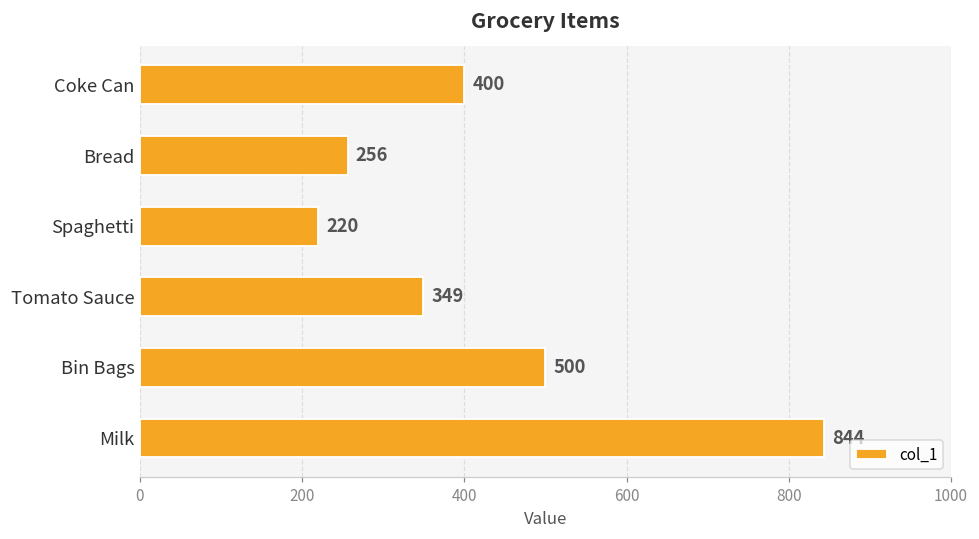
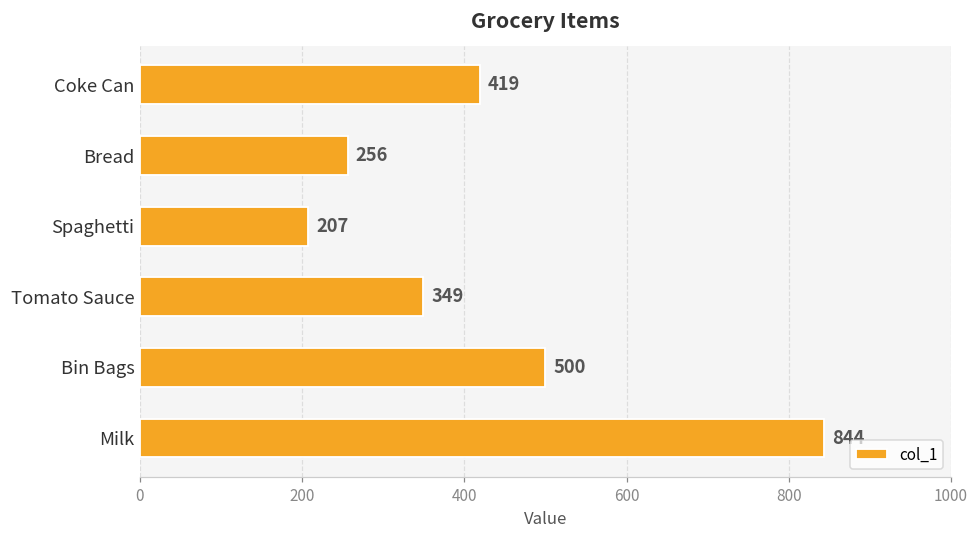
Coke Can: 400 -> 419
Spaghetti: 220 -> 207
